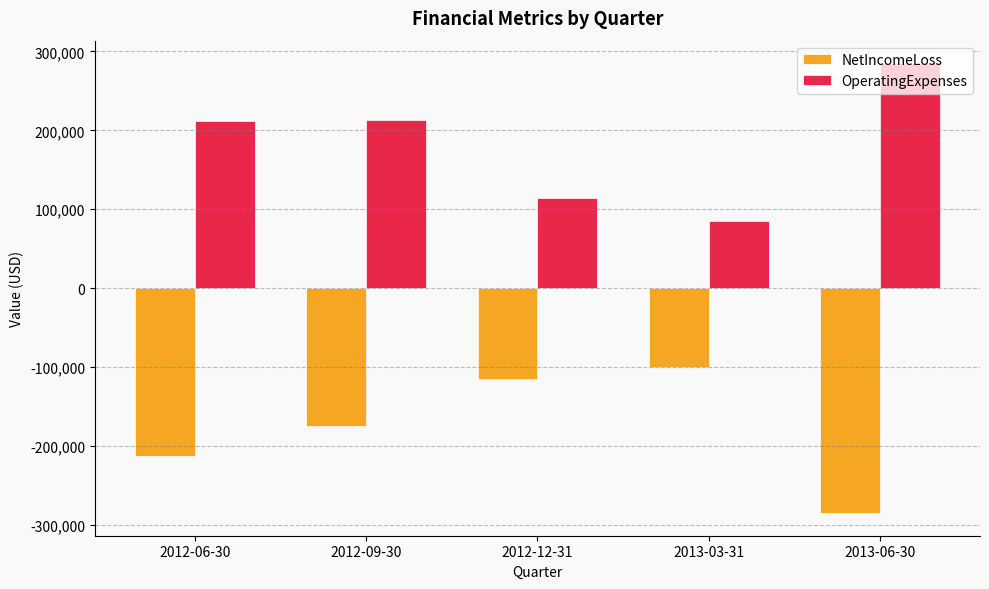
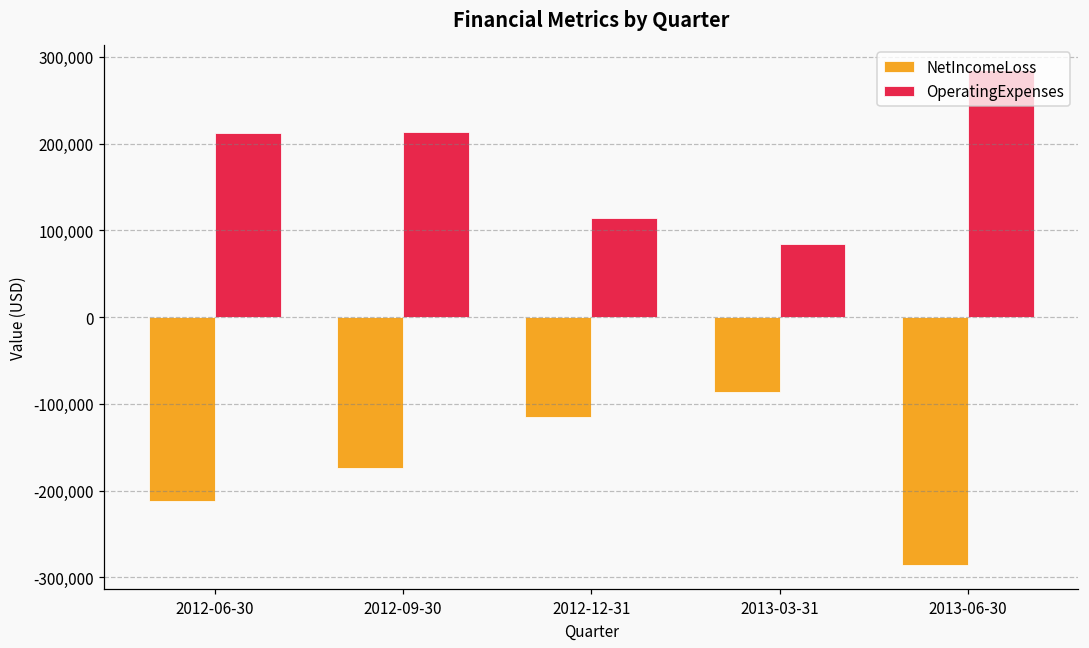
NetIncomeLoss, 2013-03-31: -100,000 -> -90,000
